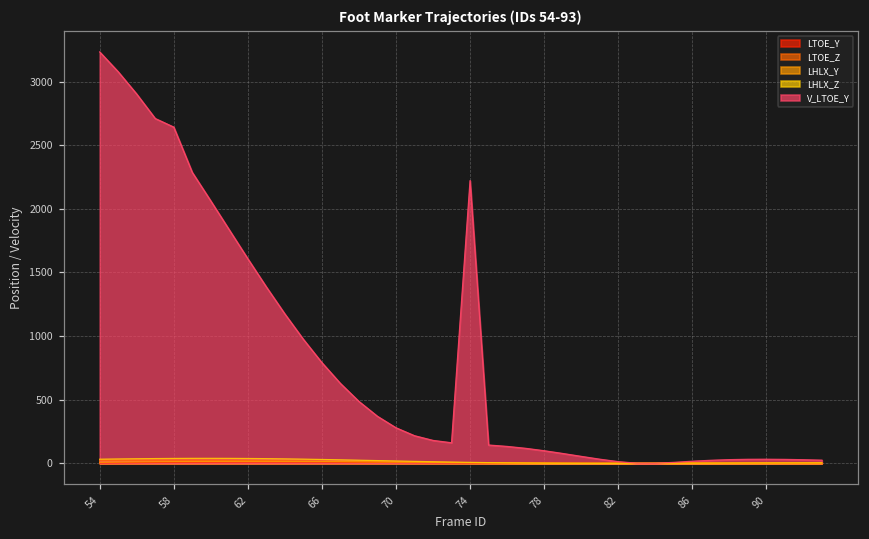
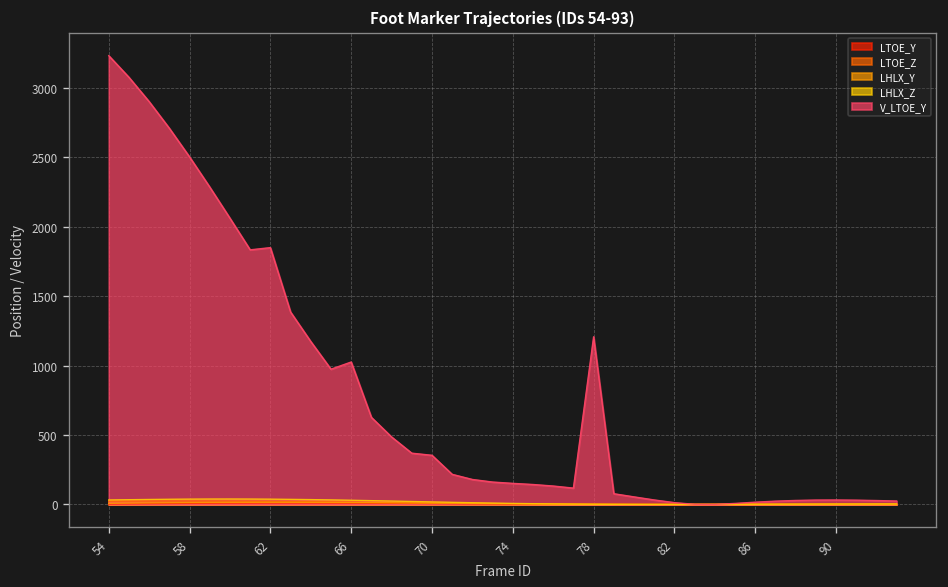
V_LTOE_Y, 58: 2640 -> 2500
V_LTOE_Y, 62: 1610 -> 1850
V_LTOE_Y, 66: 790 -> 1030
V_LTOE_Y, 70: 280 -> 350
V_LTOE_Y, 74: 2220 -> 150
V_LTOE_Y, 78: 100 -> 1210
